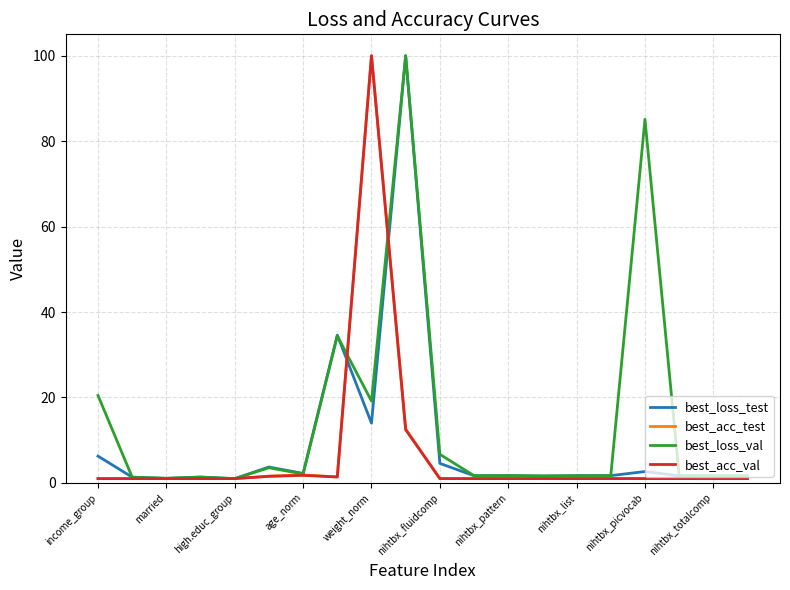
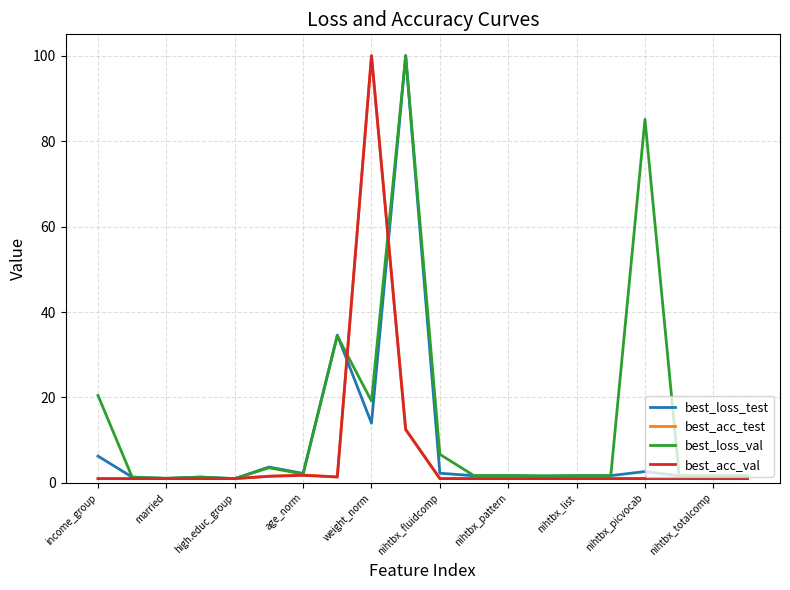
best_loss_test, nihtbx_fluidcomp: 5 -> 2
